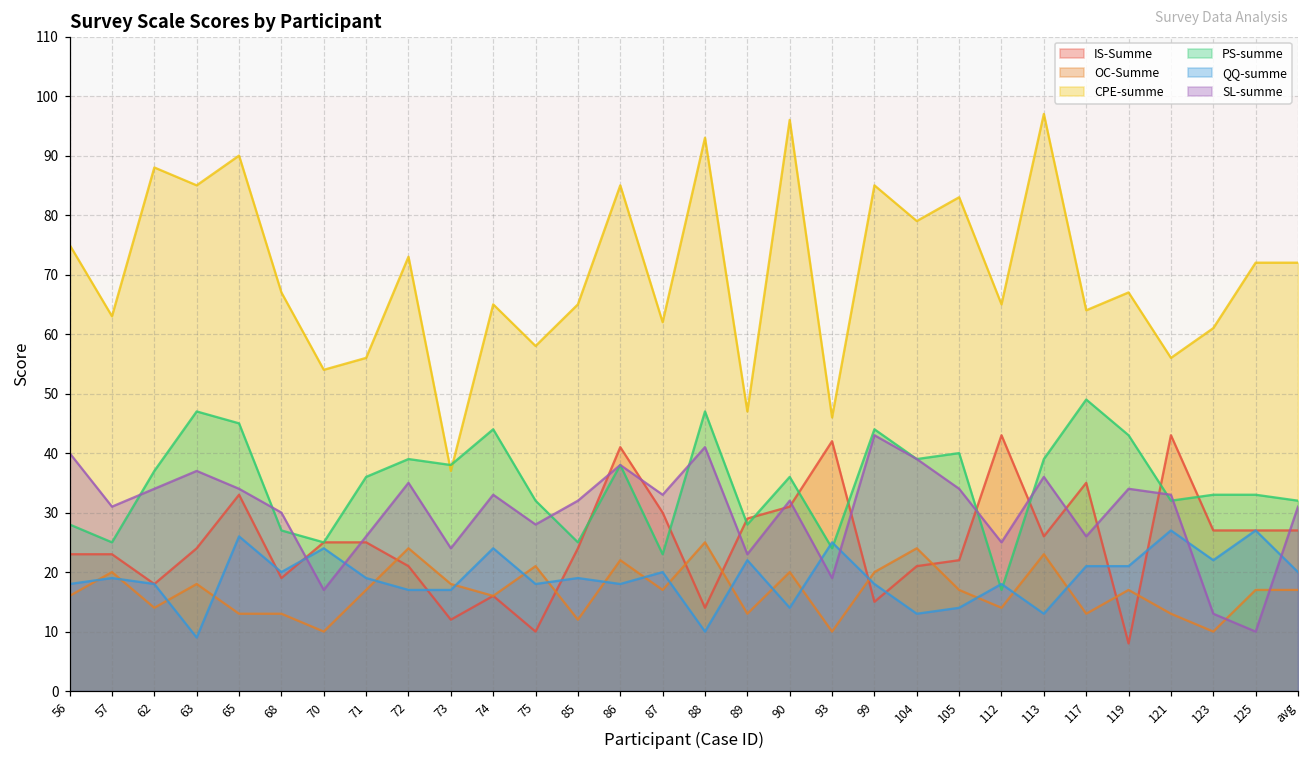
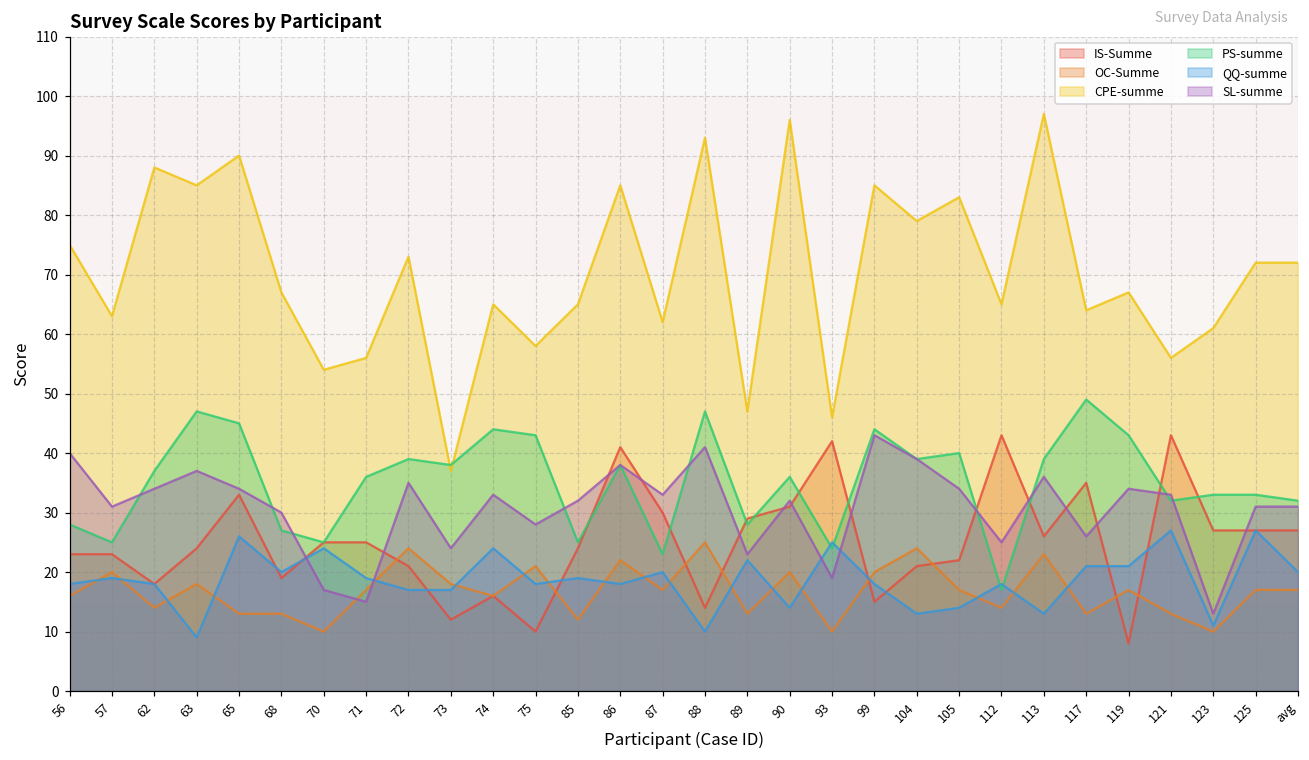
SL-summe, 71: 26 -> 15
PS-summe, 75: 32 -> 43
QQ-summe, 123: 22 -> 11
SL-summe, 125: 10 -> 31
